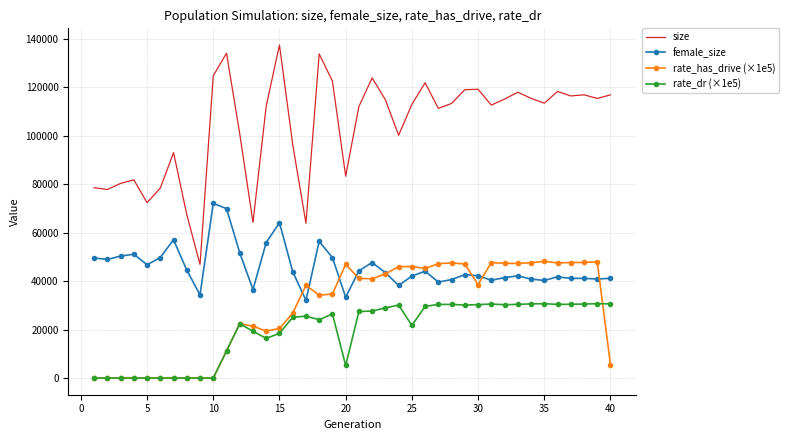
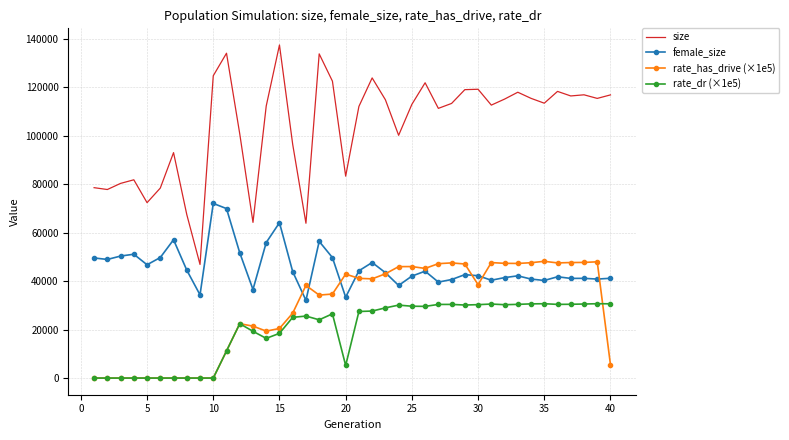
rate_has_drive (×1e5), 20: 47000 -> 43000
rate_dr (×1e5), 25: 22000 -> 30000
